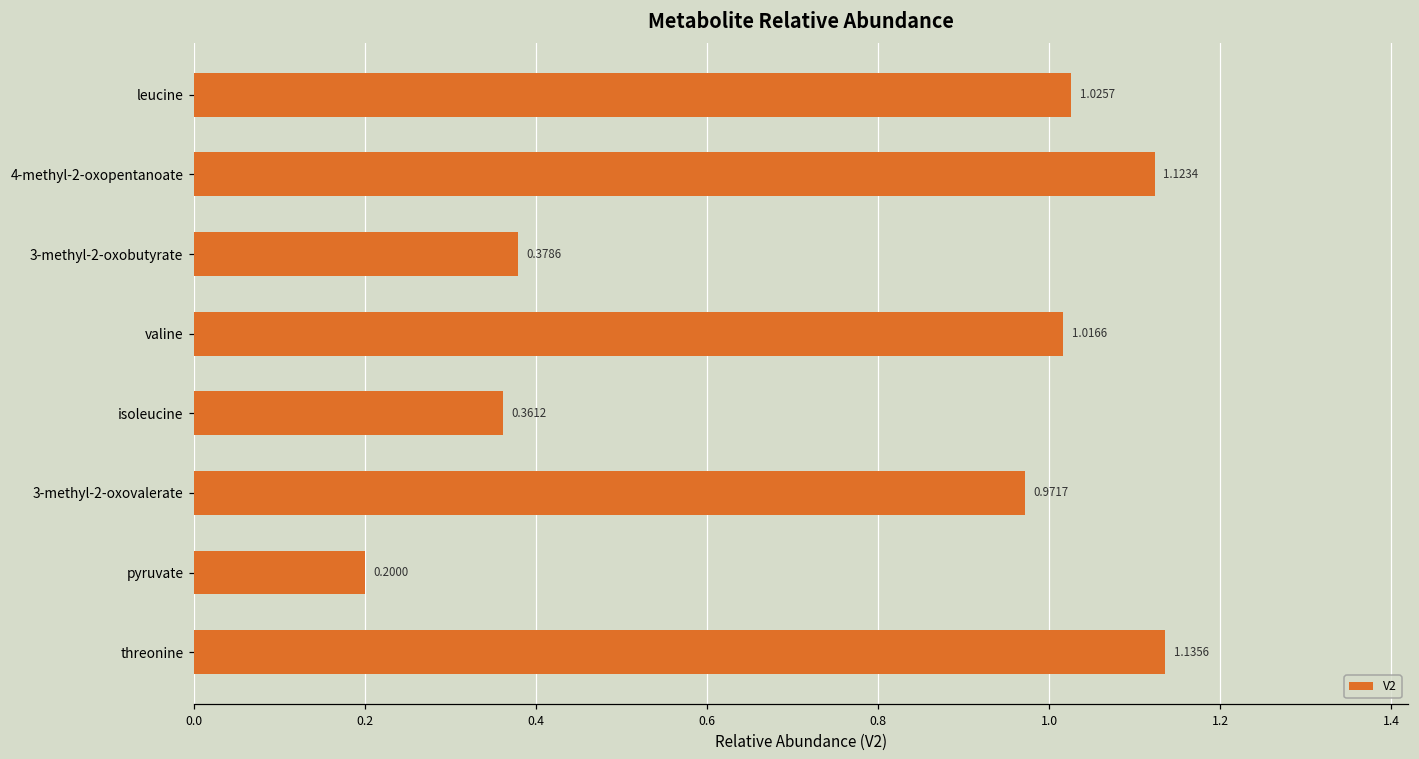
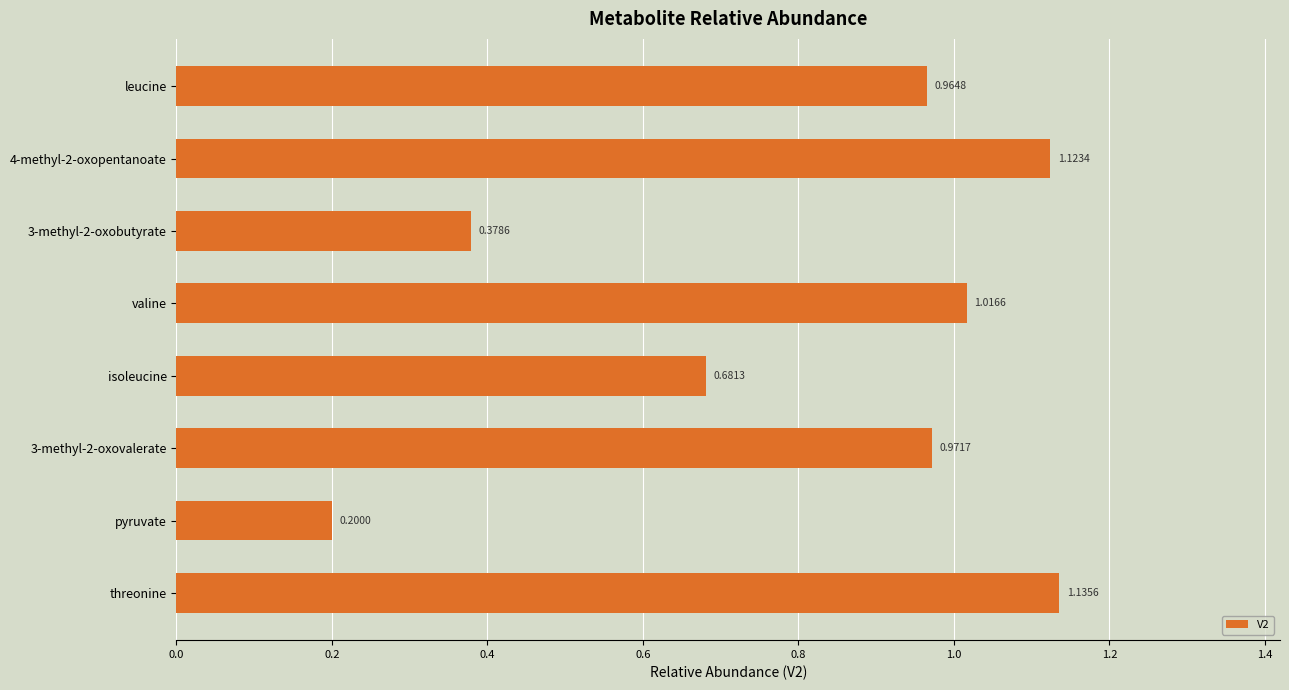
leucine: 1.0257 -> 0.9648
isoleucine: 0.3612 -> 0.6813
